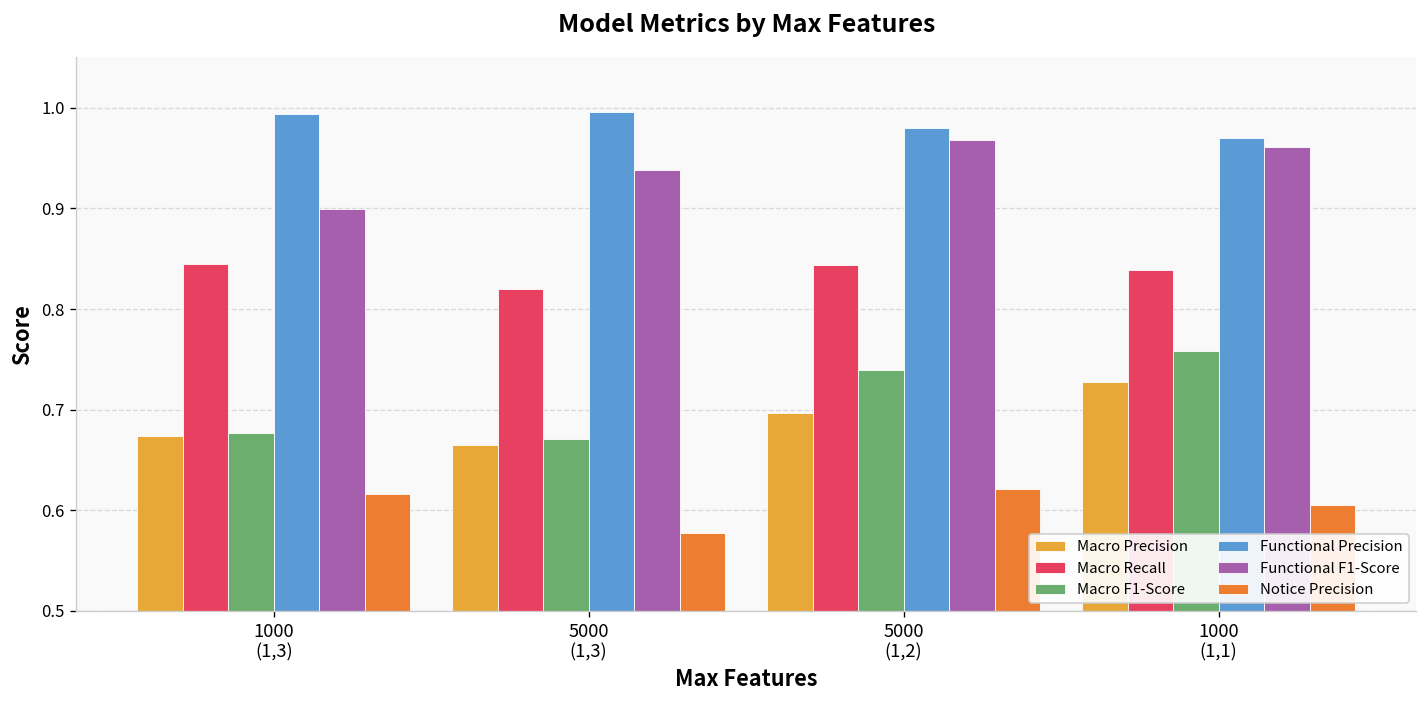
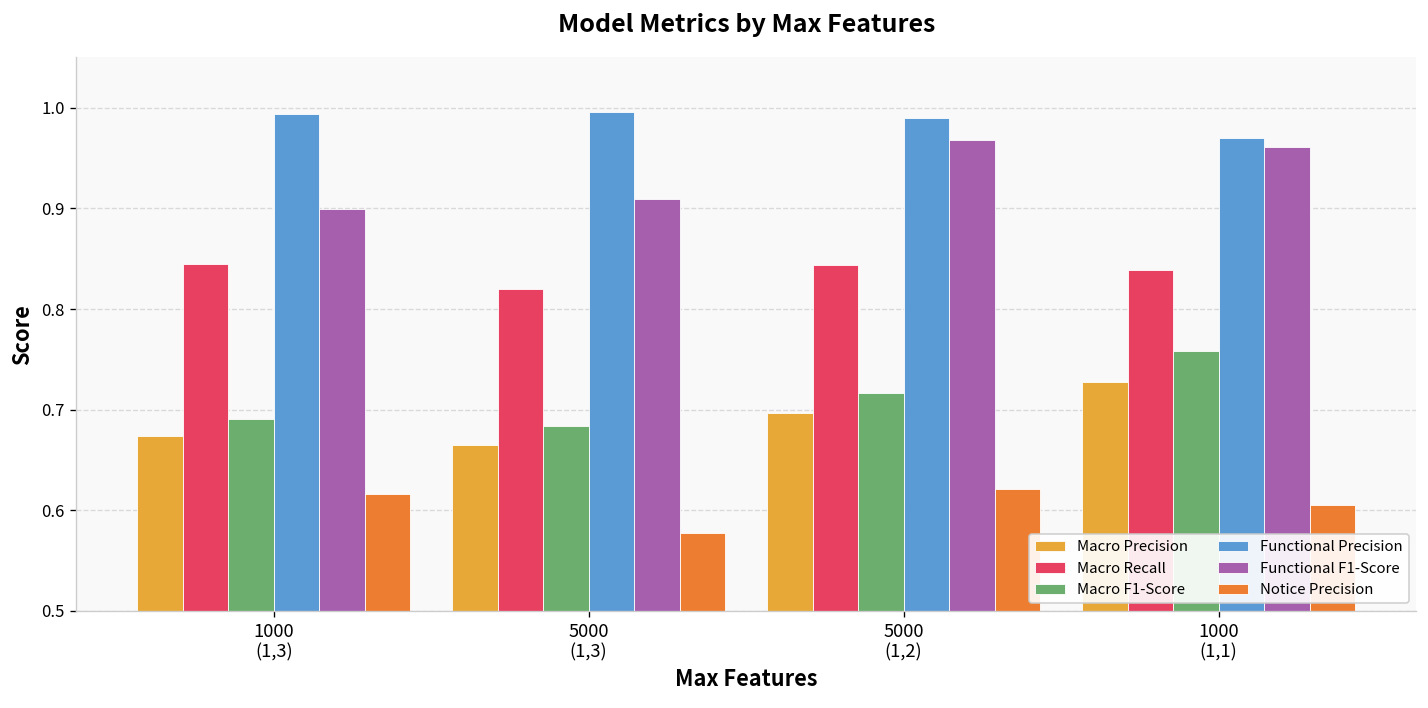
Macro F1-Score, 1000 (1,3): 0.68 -> 0.69
Macro F1-Score, 5000 (1,3): 0.67 -> 0.68
Functional F1-Score, 5000 (1,3): 0.94 -> 0.91
Macro F1-Score, 5000 (1,2): 0.74 -> 0.72
Functional Precision, 5000 (1,2): 0.98 -> 0.99
